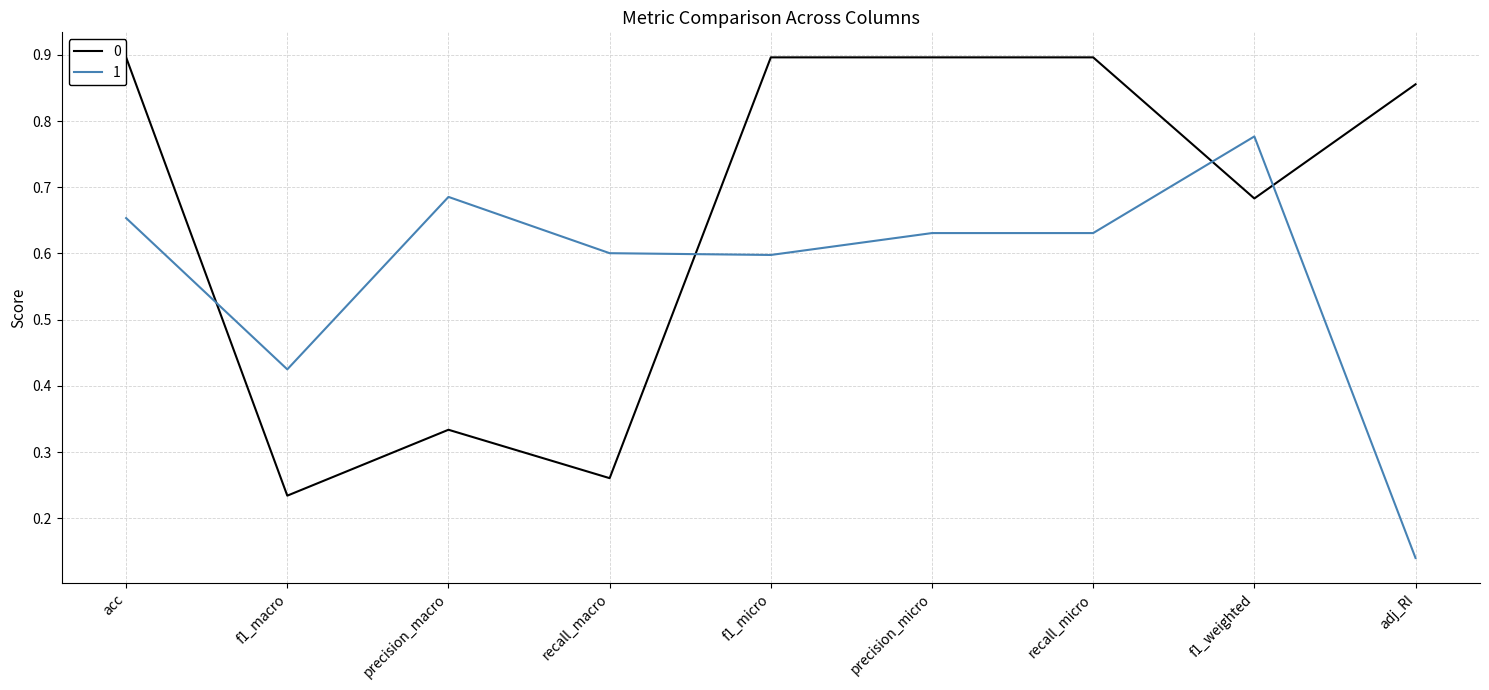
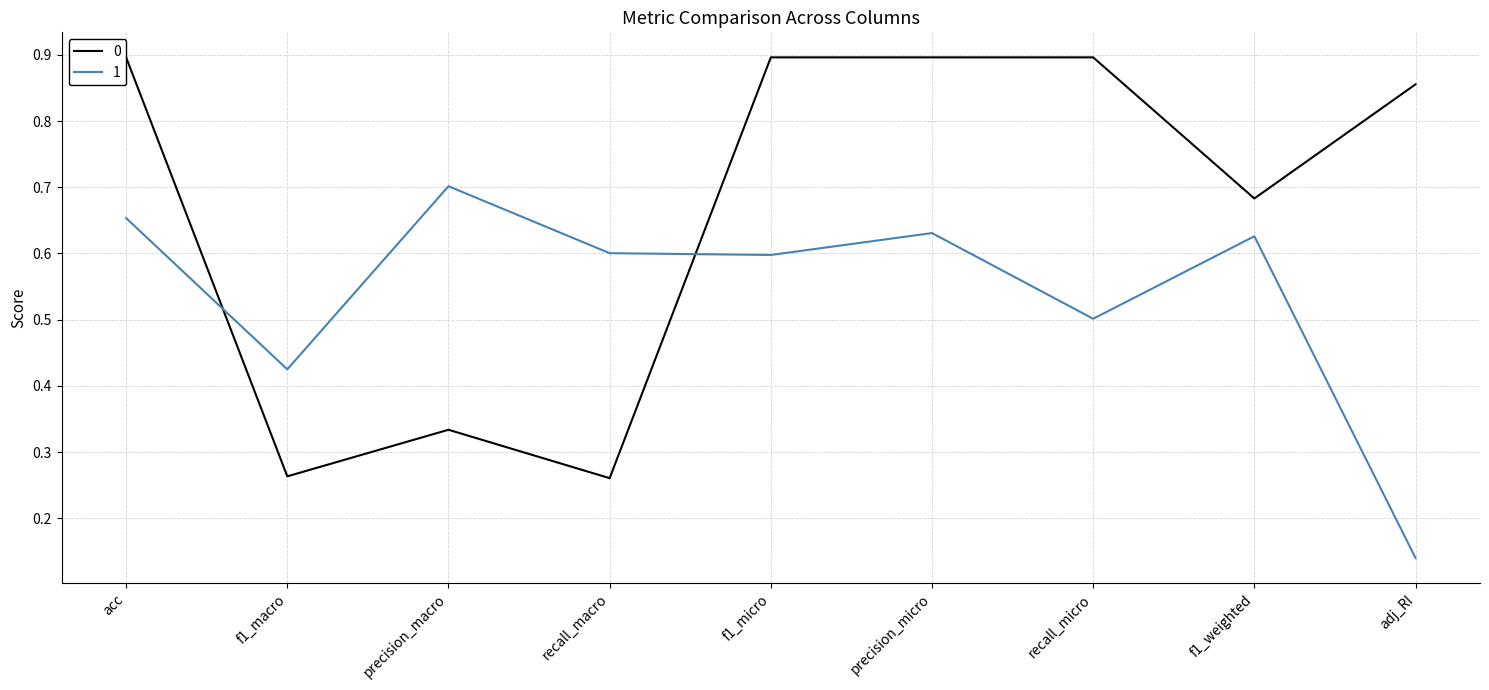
0, f1_macro: 0.23 -> 0.26
1, precision_macro: 0.69 -> 0.70
1, recall_micro: 0.63 -> 0.50
1, f1_weighted: 0.78 -> 0.63
